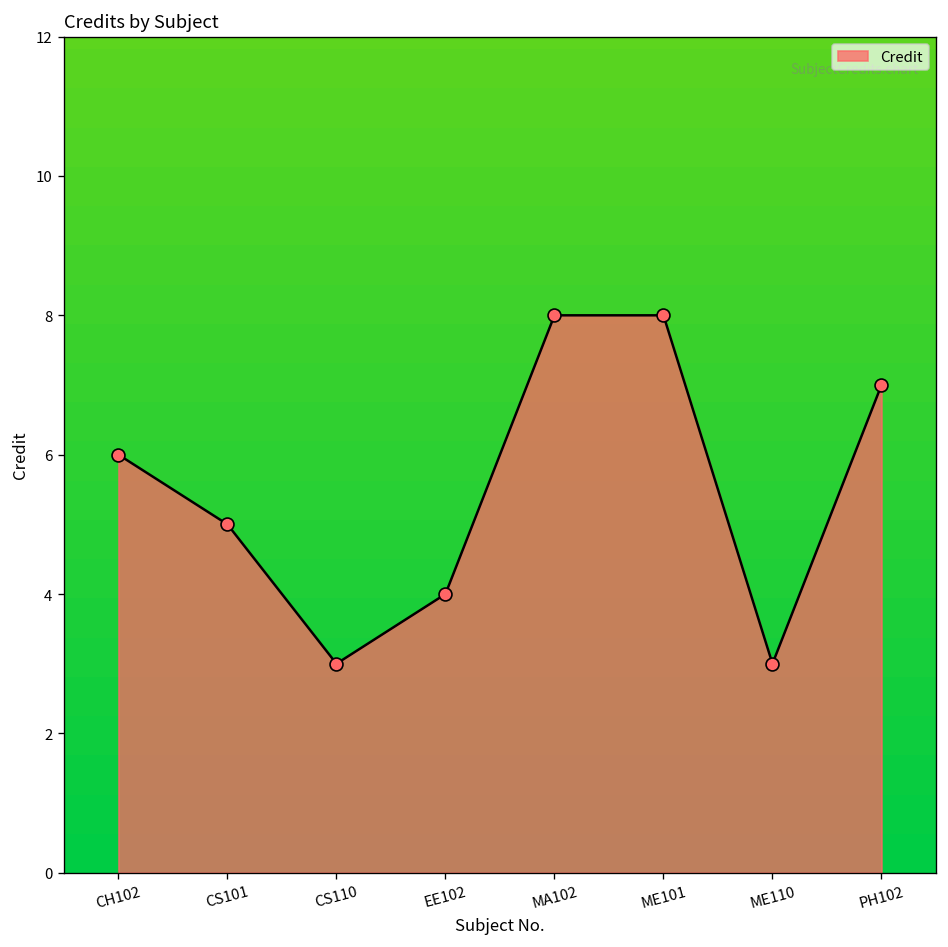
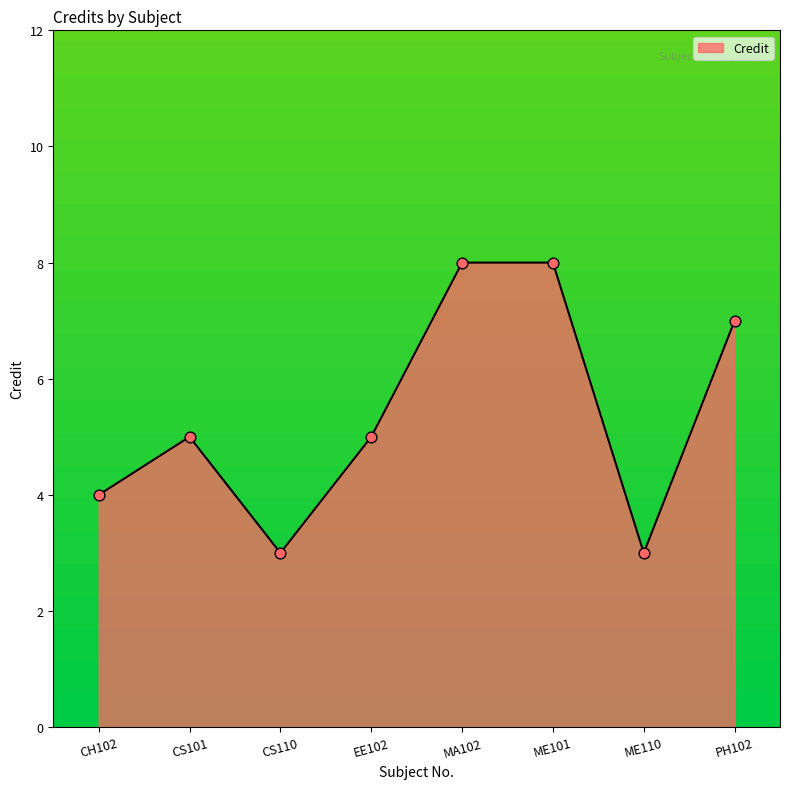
CH102: 6 -> 4
EE102: 4 -> 5
